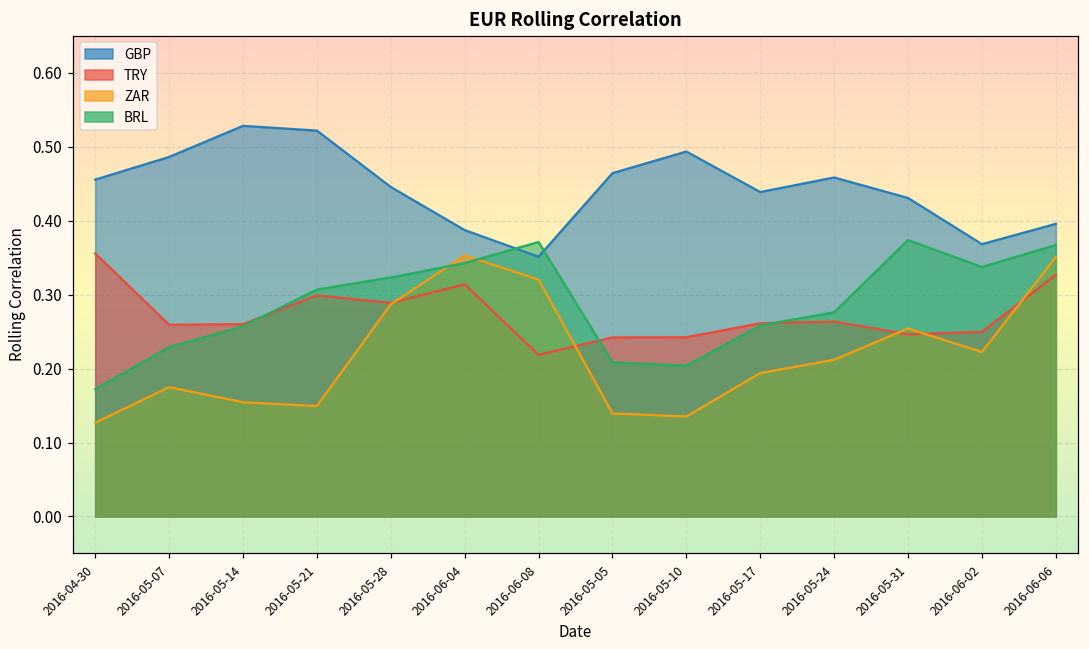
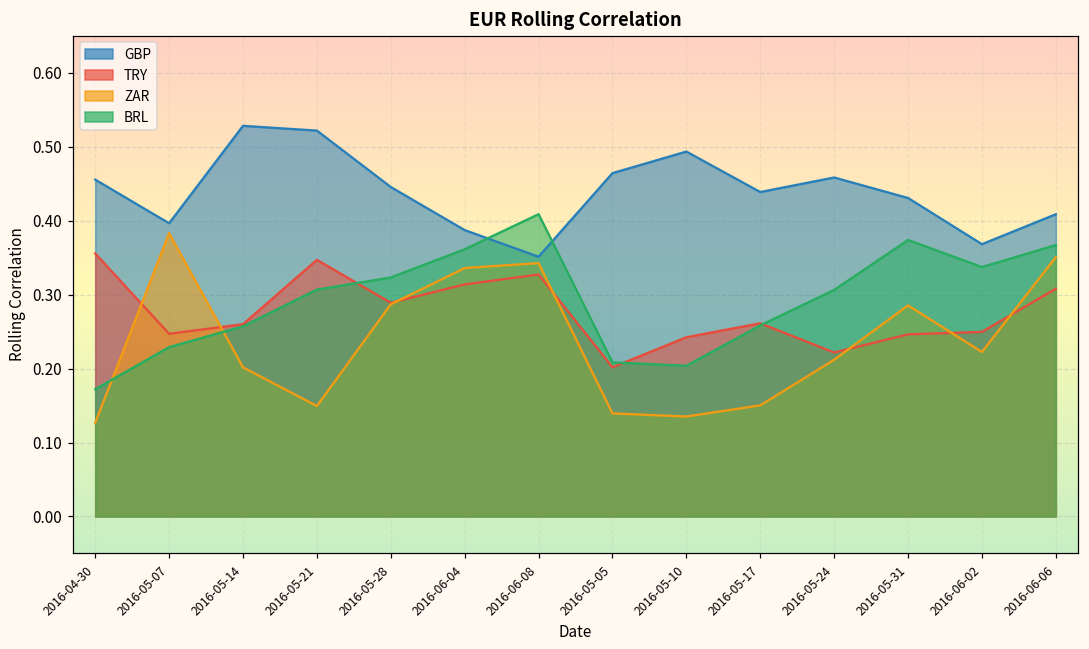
GBP, 2016-05-07: 0.49 -> 0.40
TRY, 2016-05-07: 0.26 -> 0.25
ZAR, 2016-05-07: 0.17 -> 0.38
ZAR, 2016-05-14: 0.15 -> 0.20
TRY, 2016-05-21: 0.30 -> 0.35
ZAR, 2016-06-04: 0.35 -> 0.34
BRL, 2016-06-04: 0.34 -> 0.36
TRY, 2016-06-08: 0.22 -> 0.33
ZAR, 2016-06-08: 0.32 -> 0.34
BRL, 2016-06-08: 0.37 -> 0.41
TRY, 2016-05-05: 0.24 -> 0.20
ZAR, 2016-05-17: 0.19 -> 0.15
TRY, 2016-05-24: 0.26 -> 0.22
BRL, 2016-05-24: 0.28 -> 0.31
ZAR, 2016-05-31: 0.25 -> 0.29
GBP, 2016-06-06: 0.40 -> 0.41
TRY, 2016-06-06: 0.33 -> 0.31
